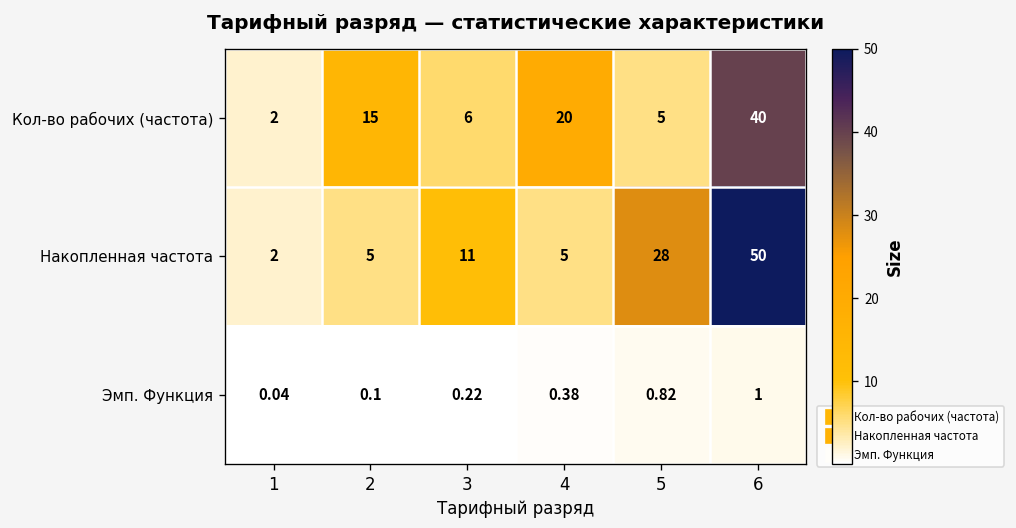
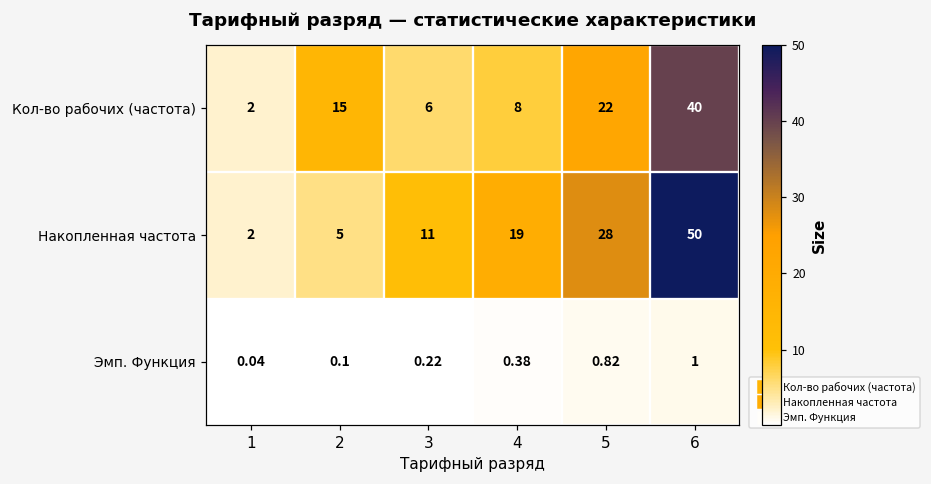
Кол-во рабочих (частота), 4: 20 -> 8
Кол-во рабочих (частота), 5: 5 -> 22
Накопленная частота, 4: 5 -> 19
